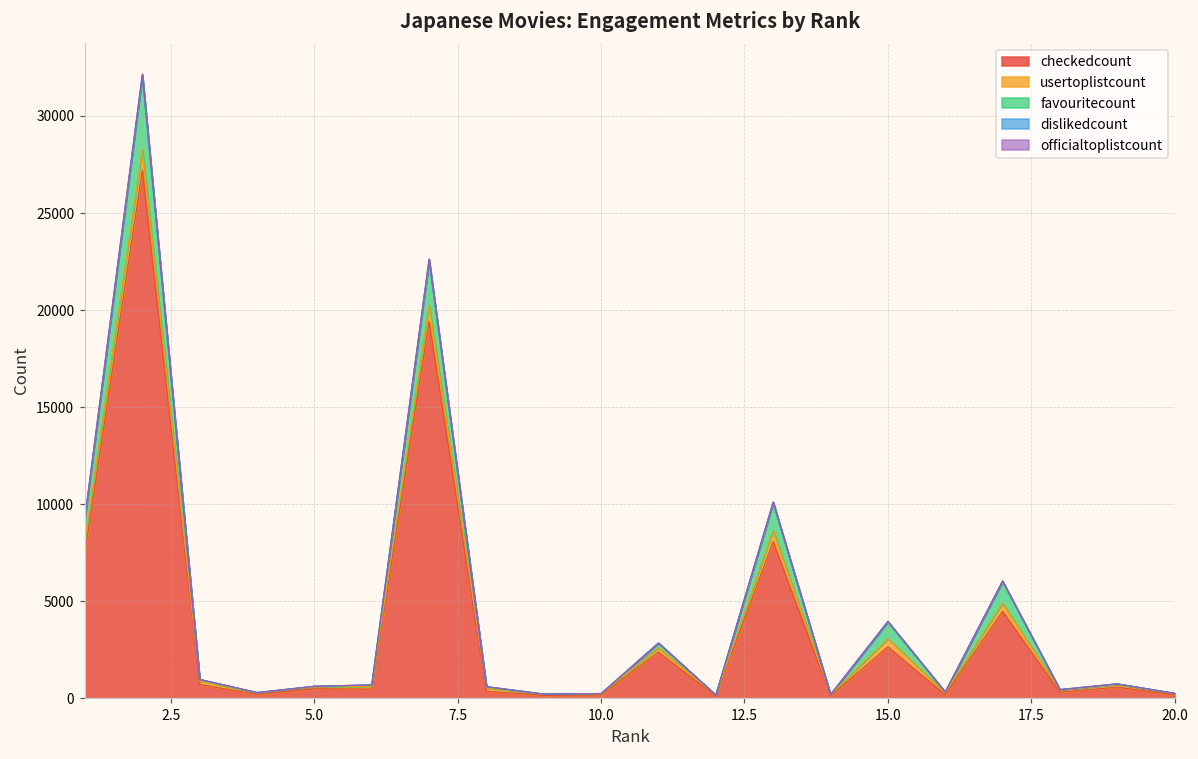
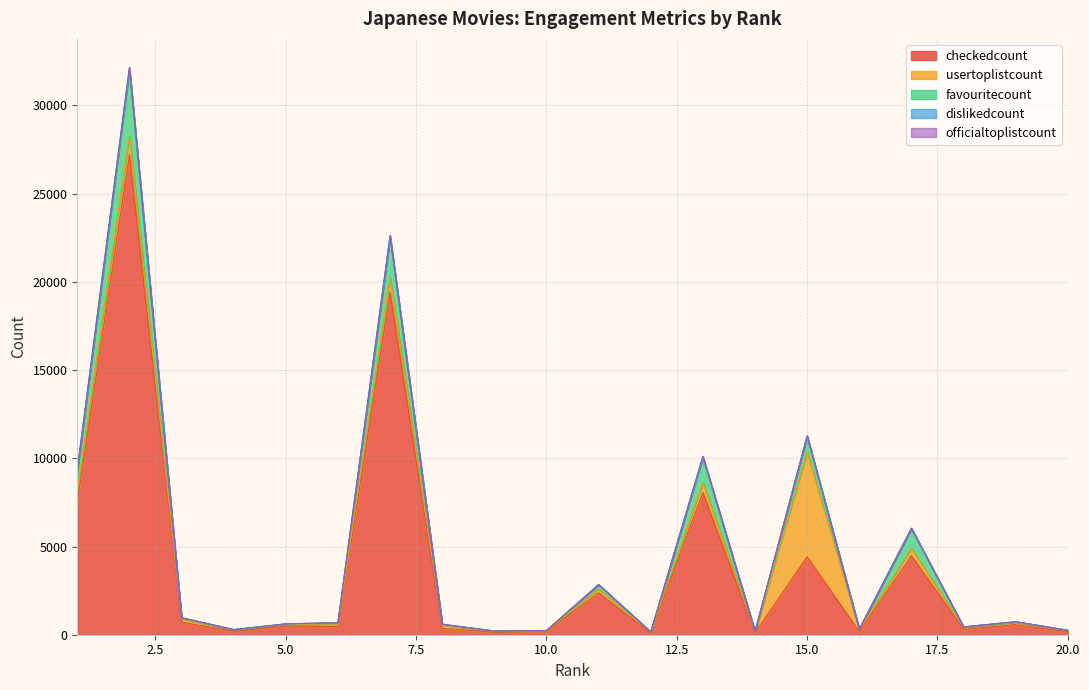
checkedcount, 15.0: 2600 -> 4400
usertoplistcount, 15.0: 400 -> 6000
